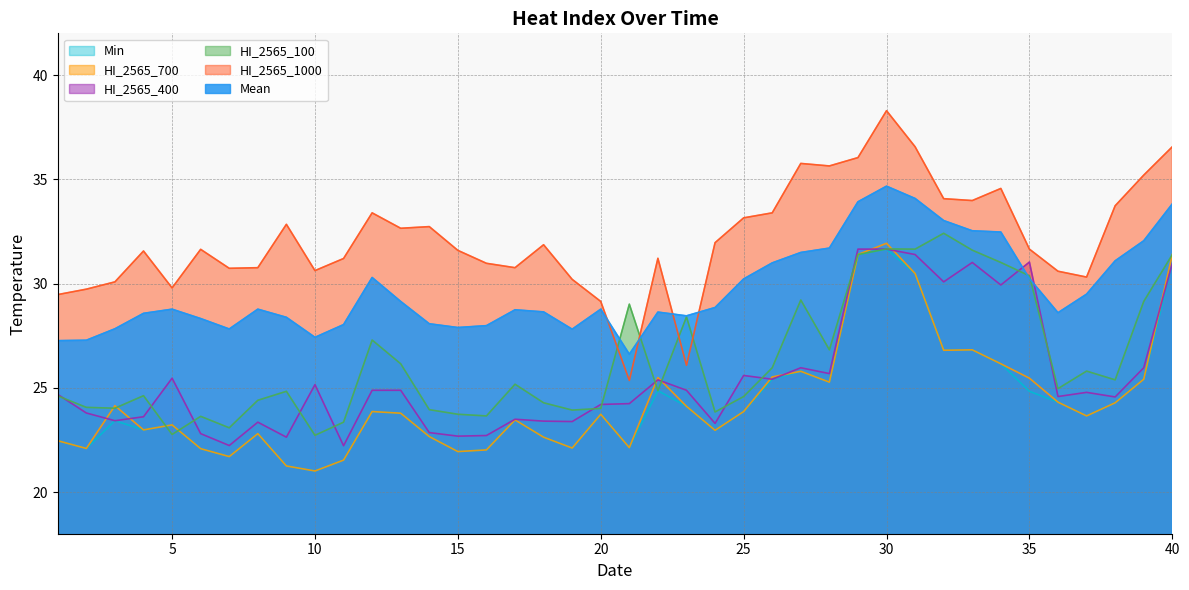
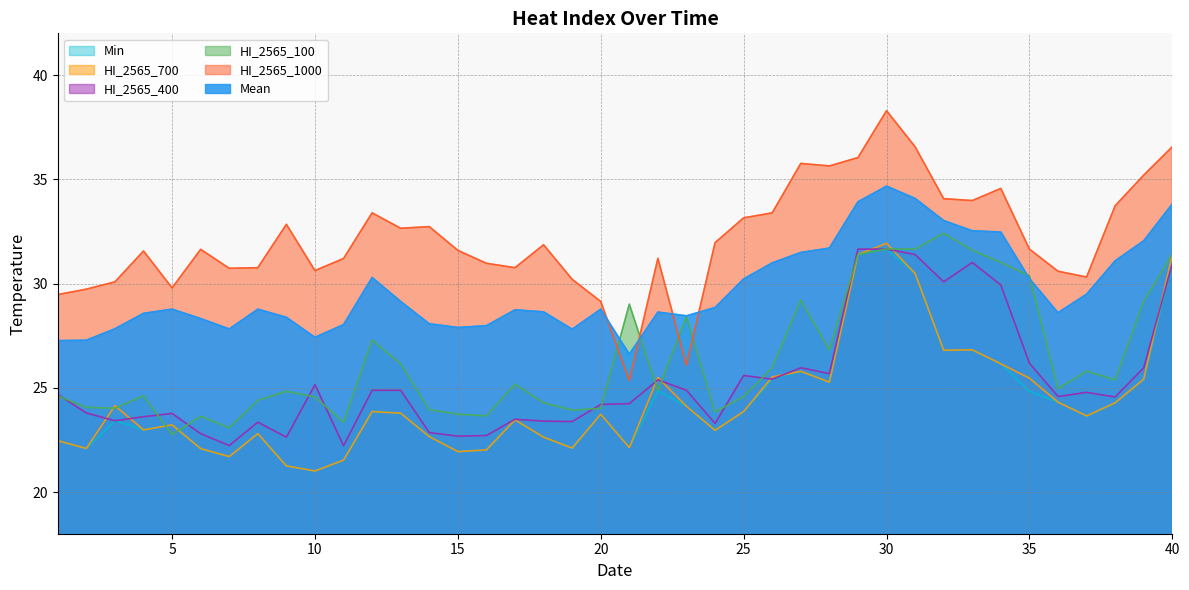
HI_2565_400, 5: 25.5 -> 23.8
HI_2565_100, 10: 22.7 -> 24.6
HI_2565_400, 35: 31.0 -> 26.2
